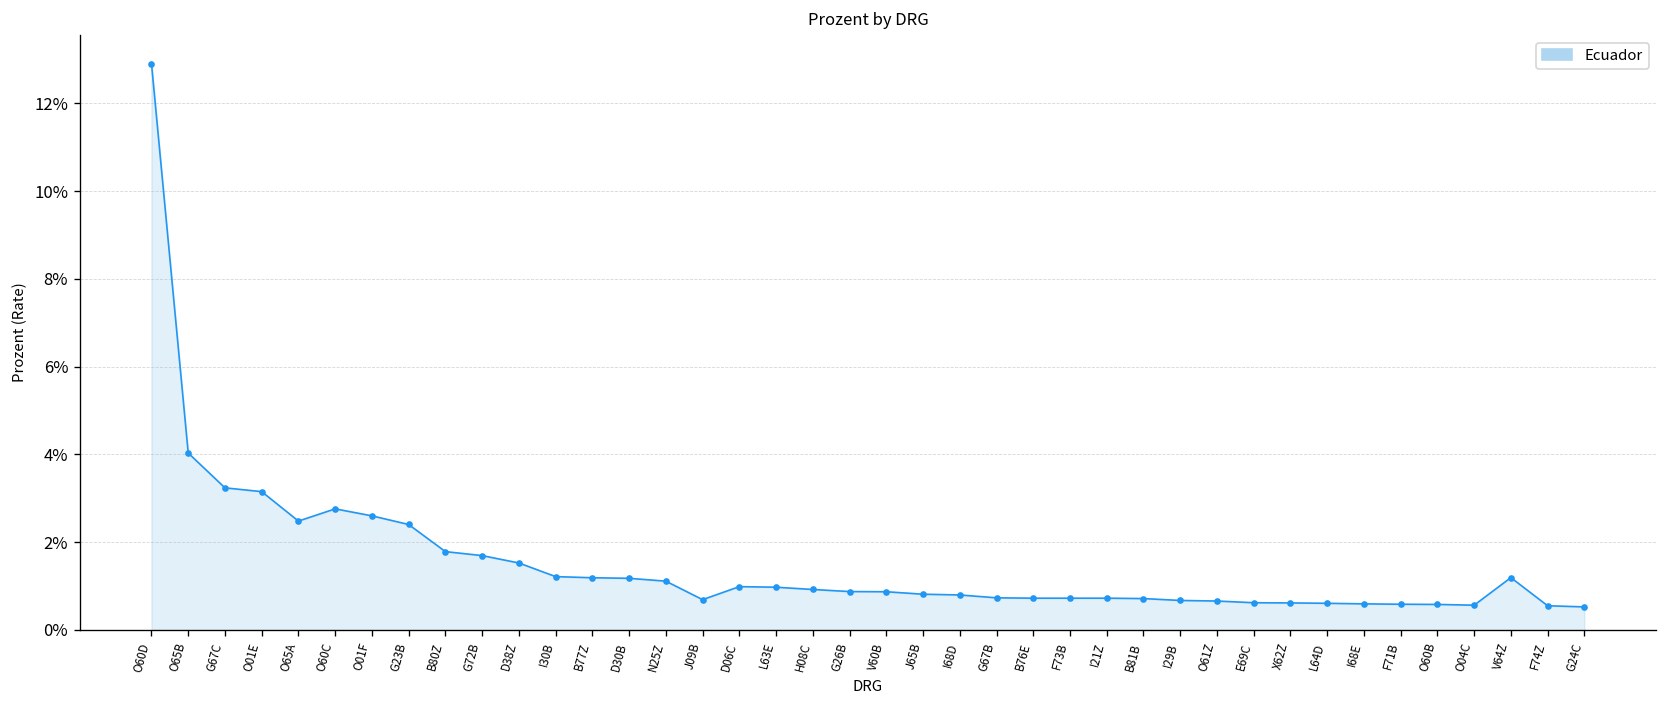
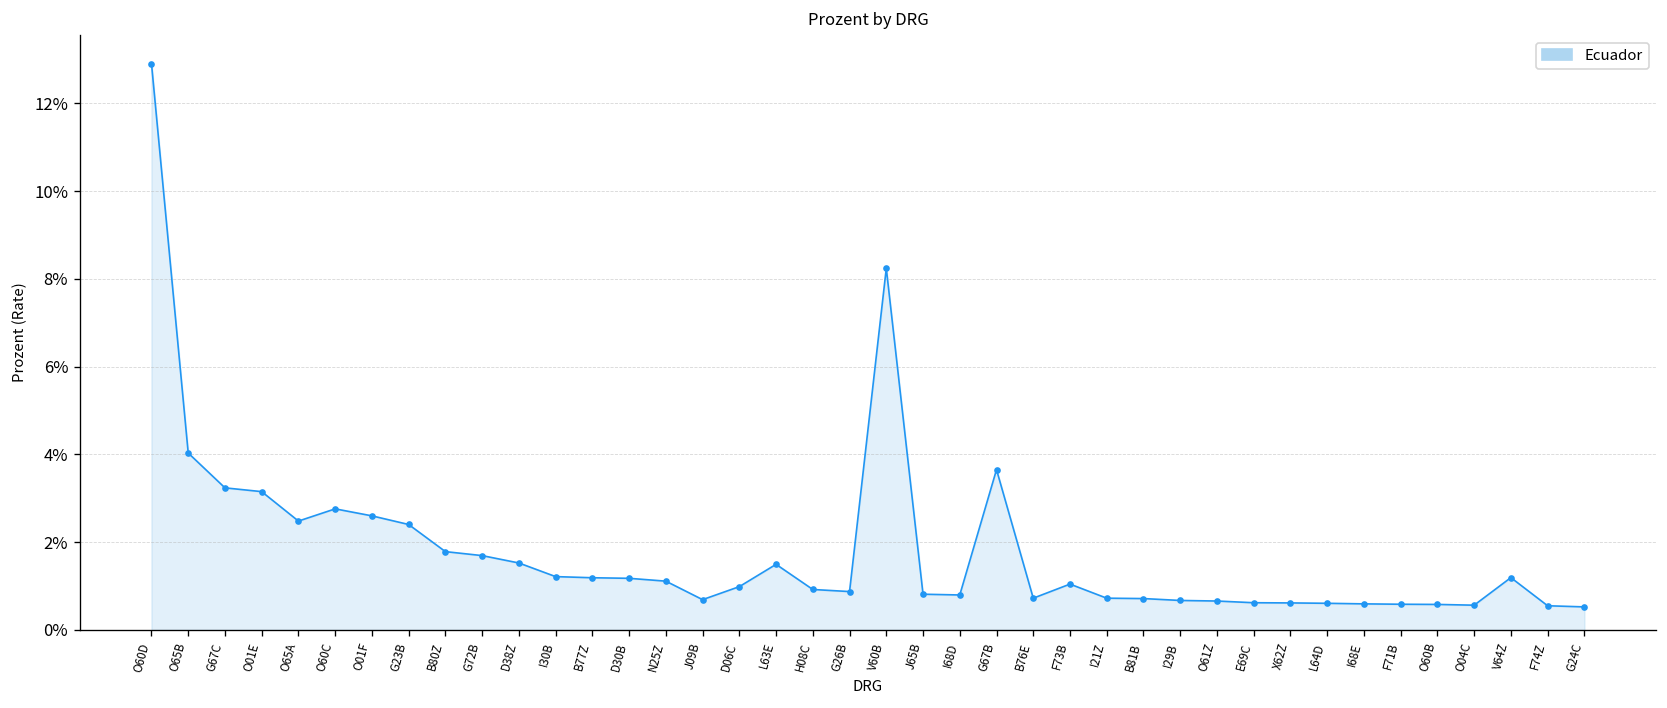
L63E: 1.0% -> 1.5%
V60B: 0.9% -> 8.2%
G67B: 0.7% -> 3.7%
F73B: 0.7% -> 1.0%
